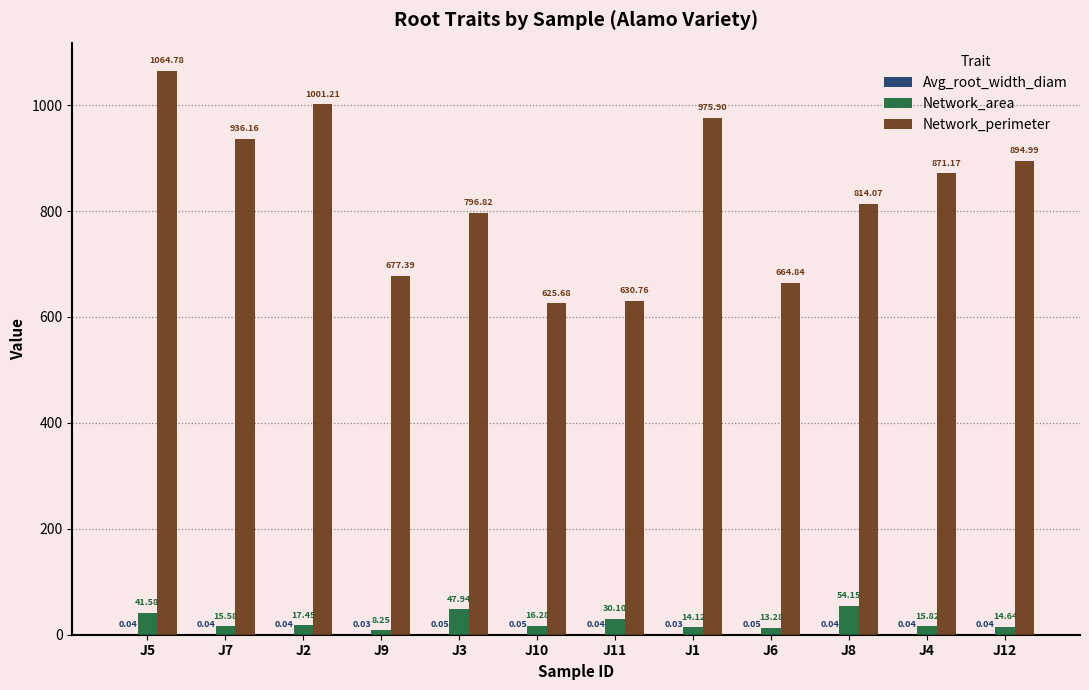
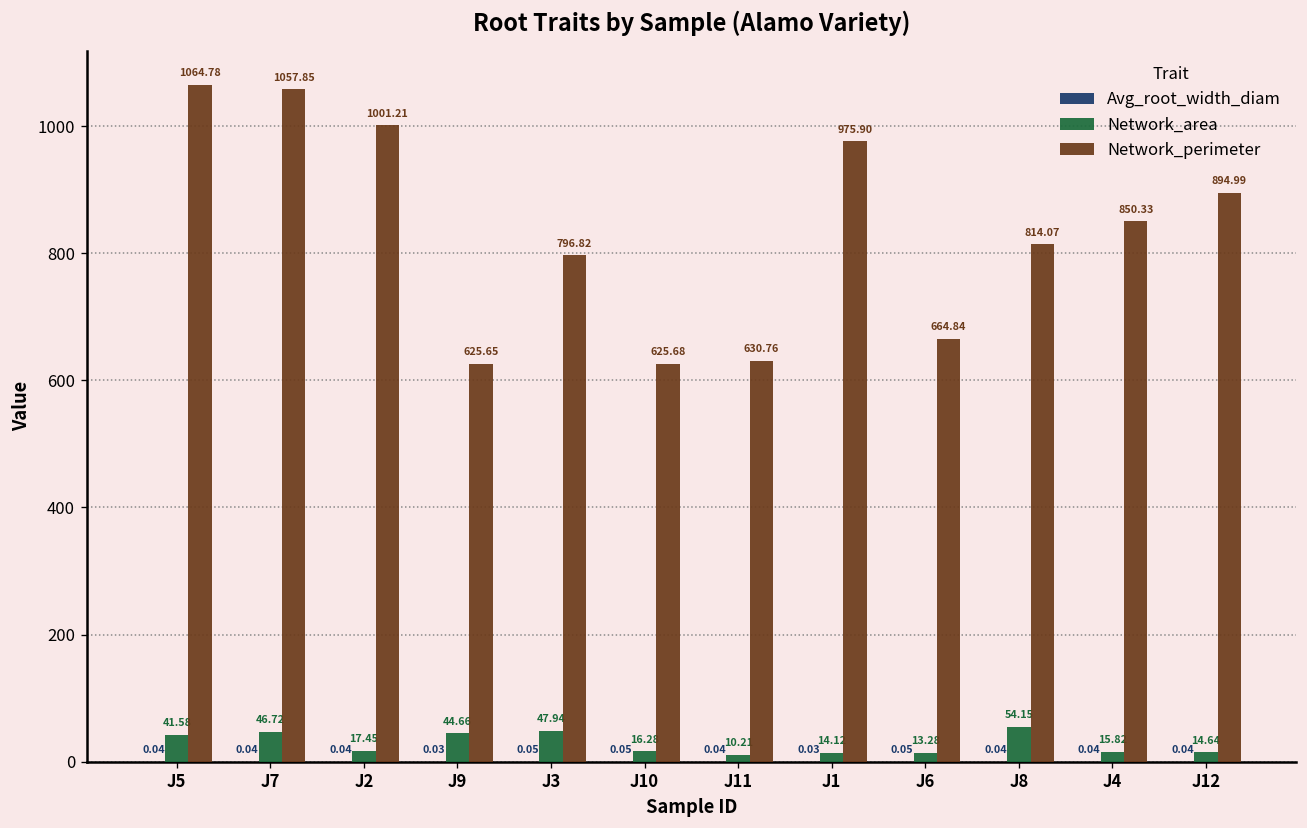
Network_area, J7: 15.58 -> 46.72
Network_perimeter, J7: 936.16 -> 1057.85
Network_area, J9: 8.25 -> 44.66
Network_perimeter, J9: 677.39 -> 625.65
Network_area, J11: 30.10 -> 10.21
Network_perimeter, J4: 871.17 -> 850.33
